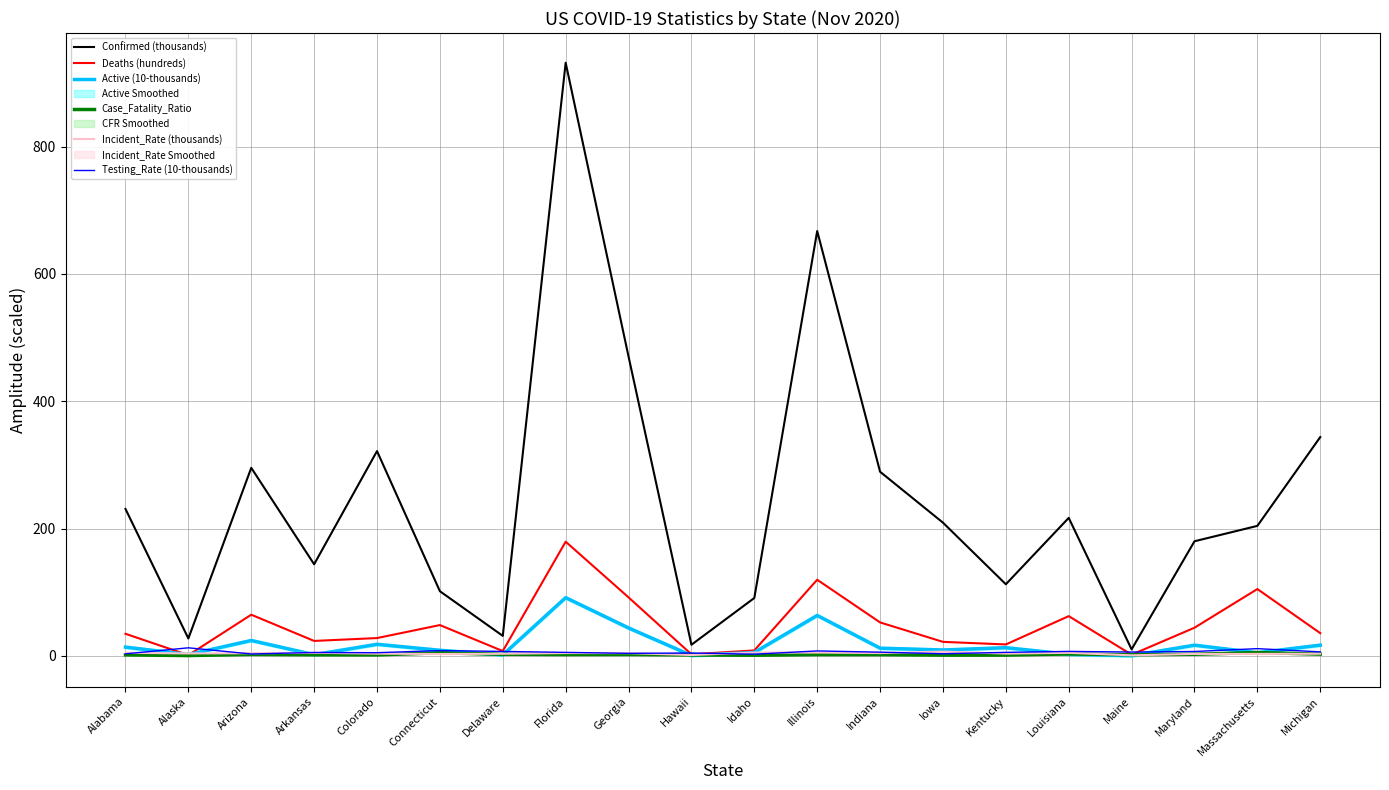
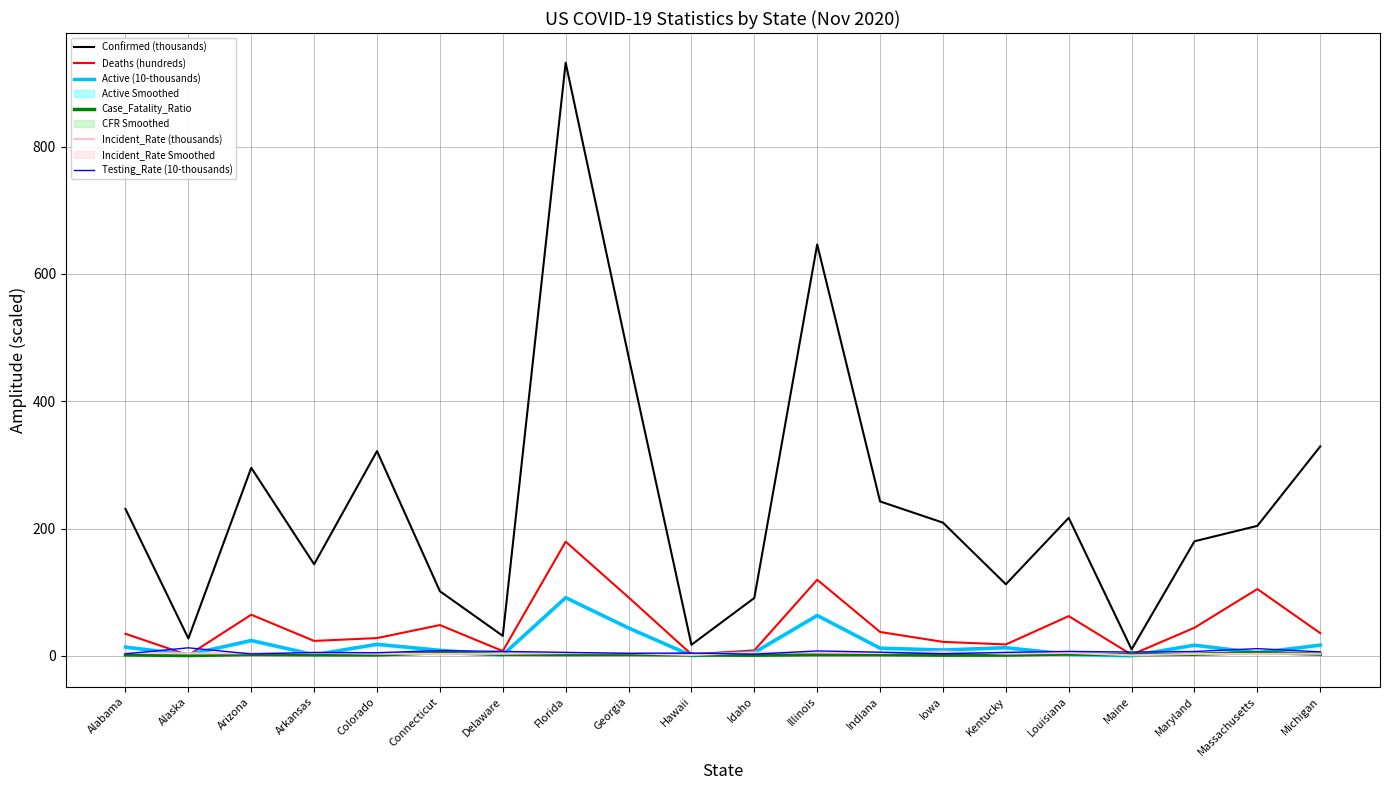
Confirmed (thousands), Illinois: 670 -> 650
Confirmed (thousands), Indiana: 290 -> 240
Deaths (hundreds), Indiana: 50 -> 40
Confirmed (thousands), Michigan: 340 -> 330
